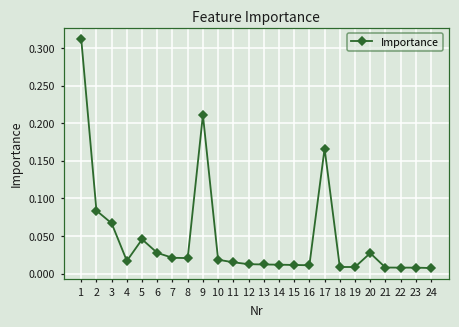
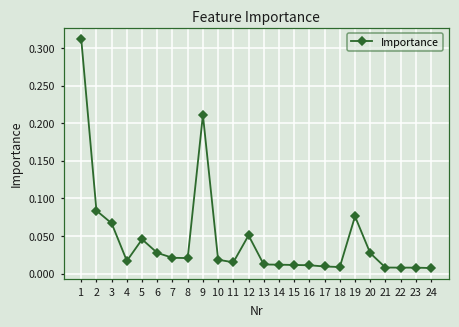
12: 0.01 -> 0.05
17: 0.17 -> 0.01
19: 0.01 -> 0.08
